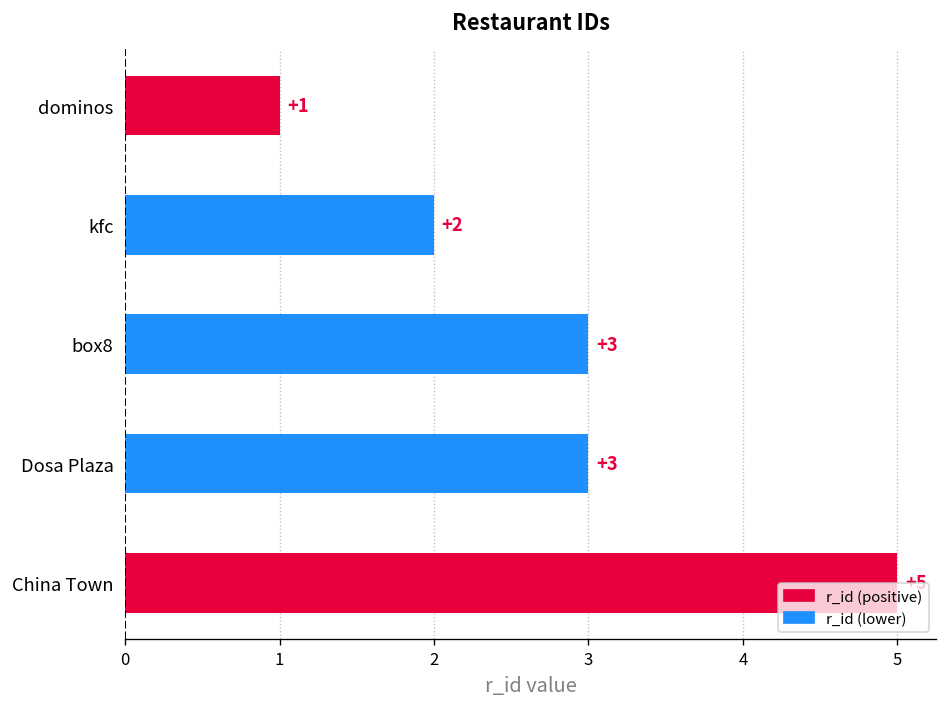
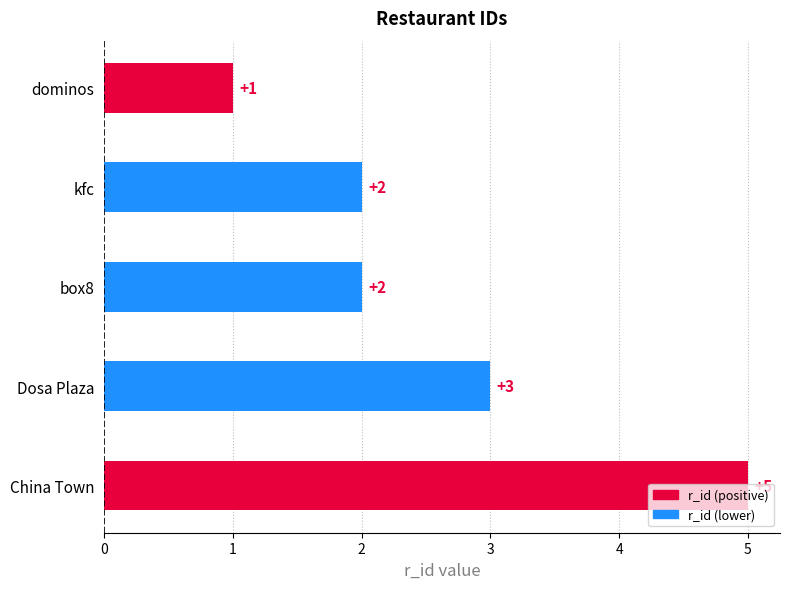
box8: +3 -> +2
